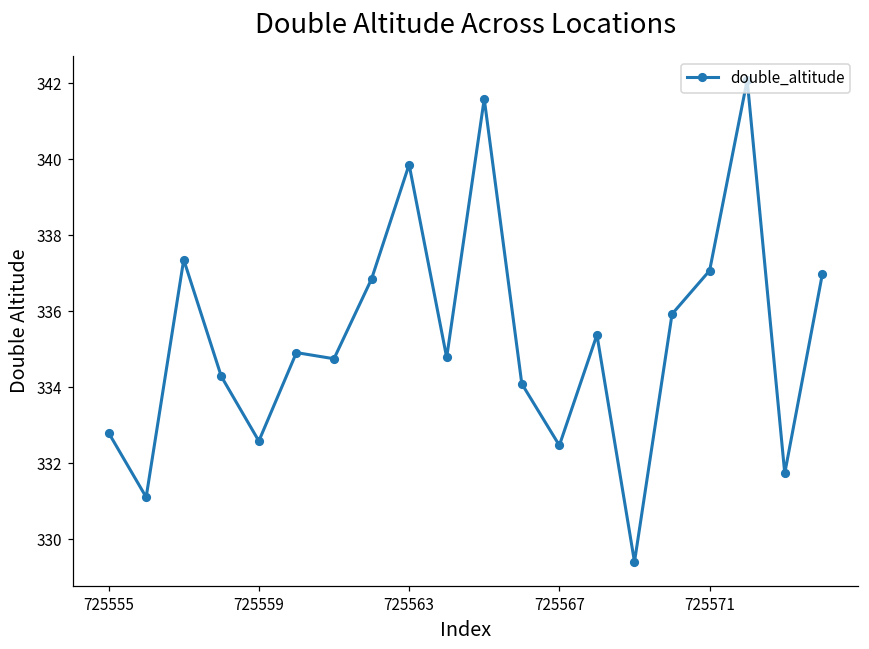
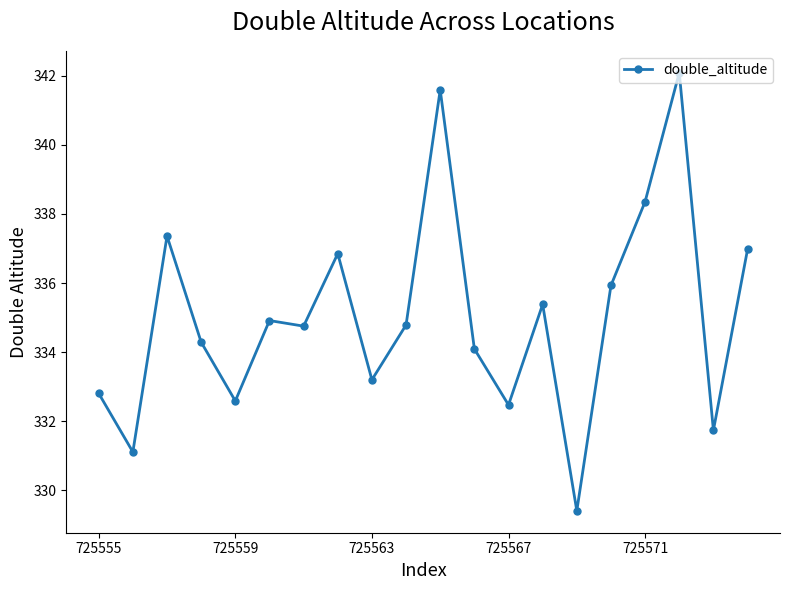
725563: 339.9 -> 333.2
725571: 337.1 -> 338.4
